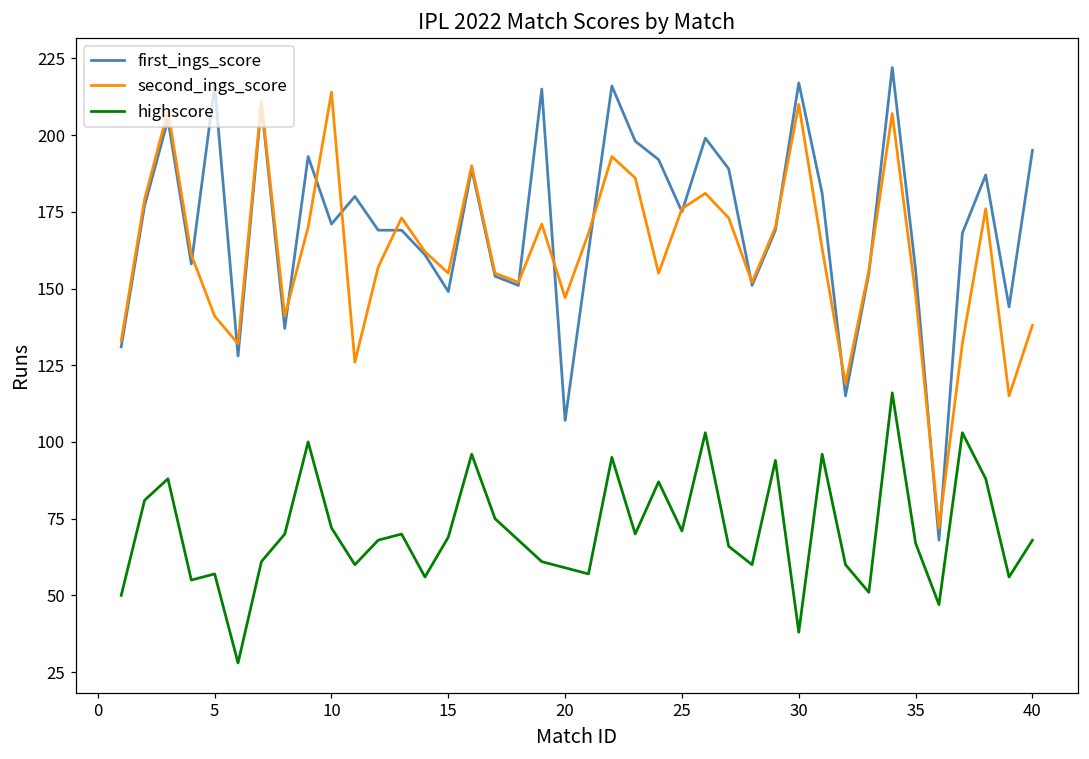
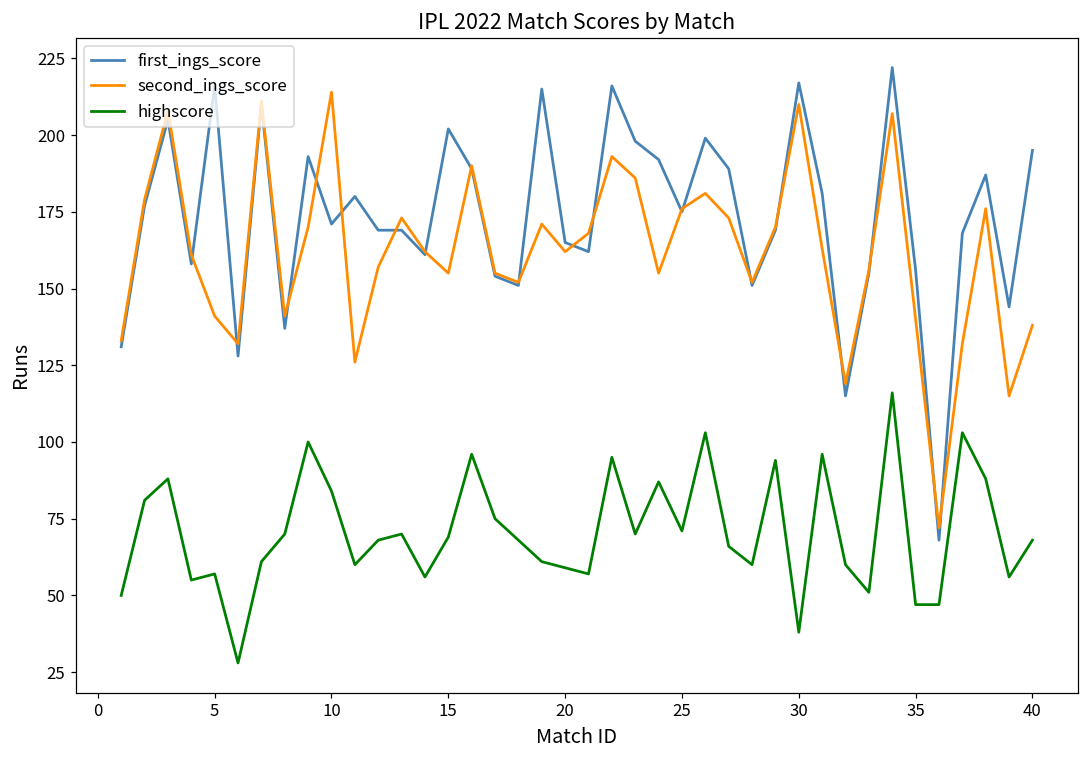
highscore, 10: 72 -> 84
first_ings_score, 15: 149 -> 202
first_ings_score, 20: 107 -> 165
second_ings_score, 20: 147 -> 162
second_ings_score, 35: 148 -> 140
highscore, 35: 67 -> 47
